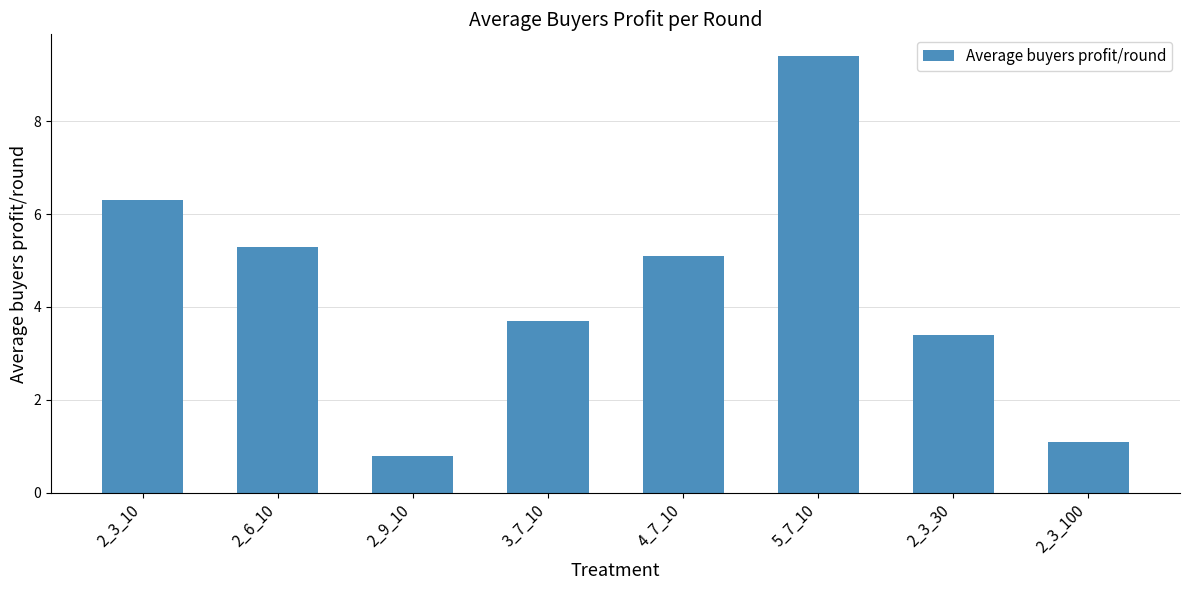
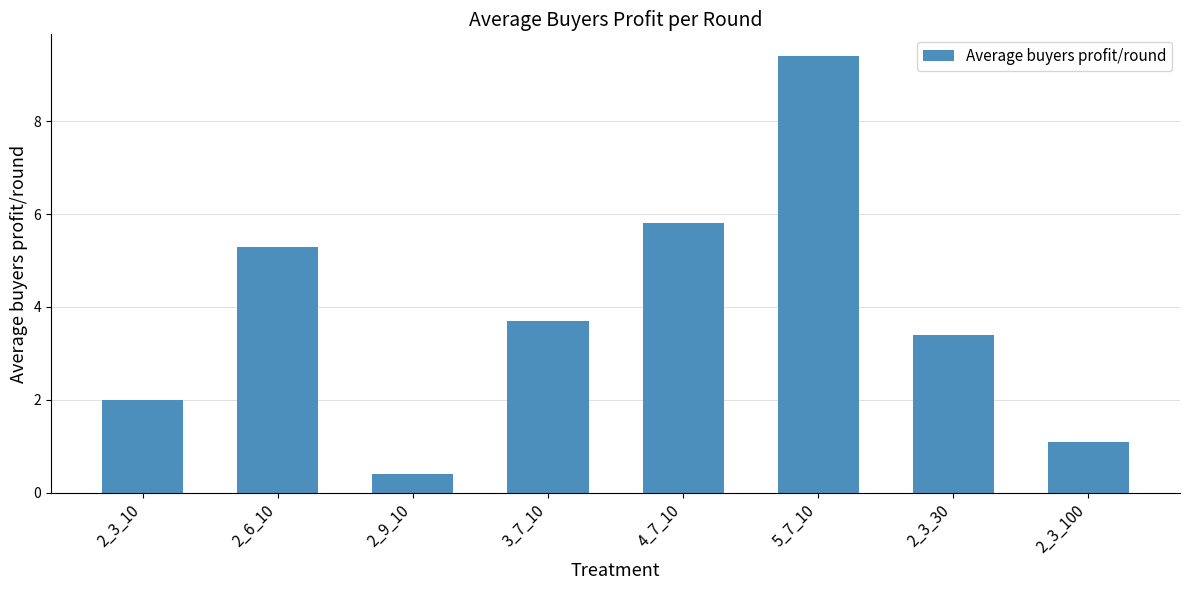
2_3_10: 6.3 -> 2.0
2_9_10: 0.8 -> 0.4
4_7_10: 5.1 -> 5.8
